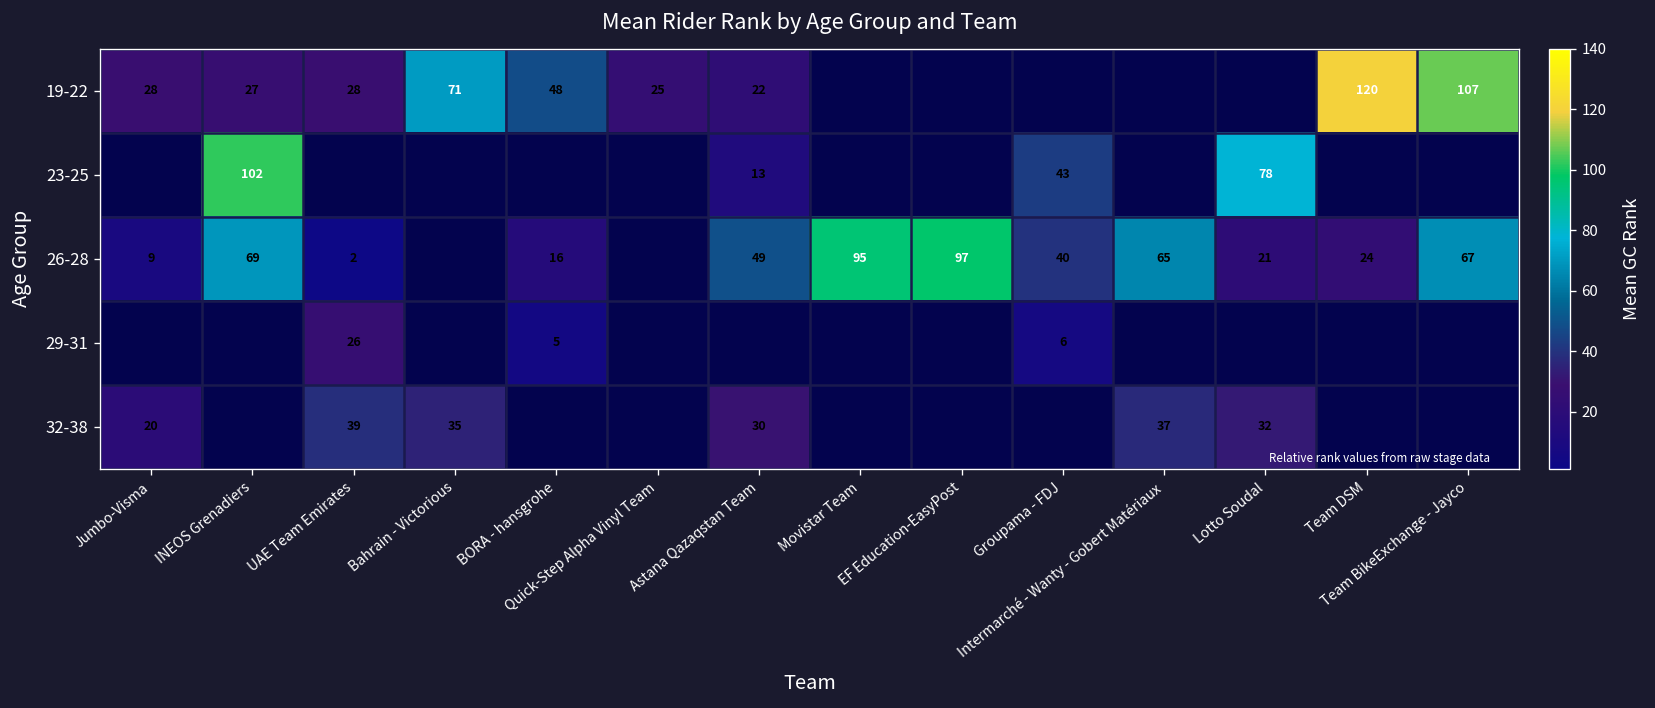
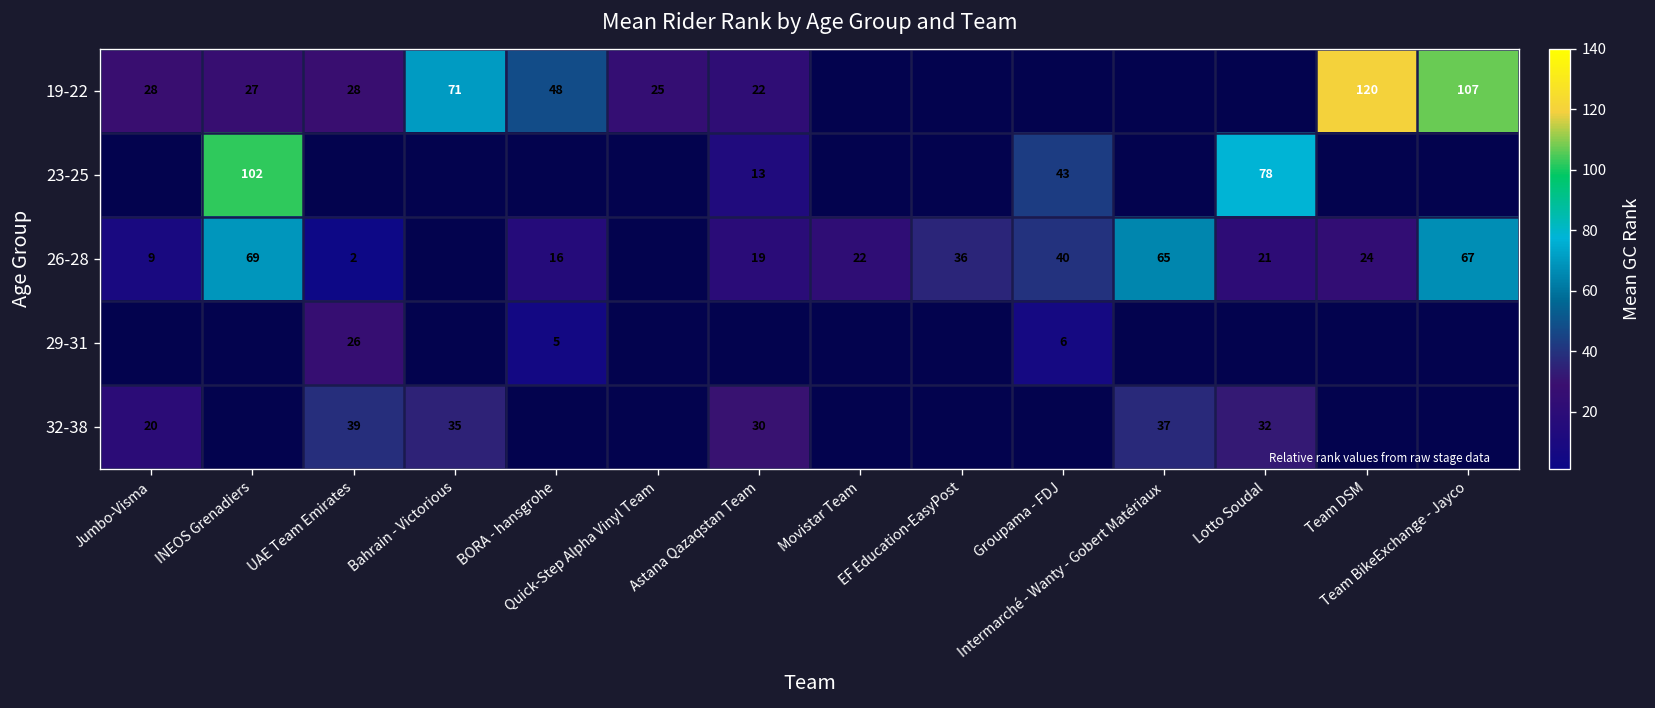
26-28, Astana Qazaqstan Team: 49 -> 19
26-28, Movistar Team: 95 -> 22
26-28, EF Education-EasyPost: 97 -> 36
